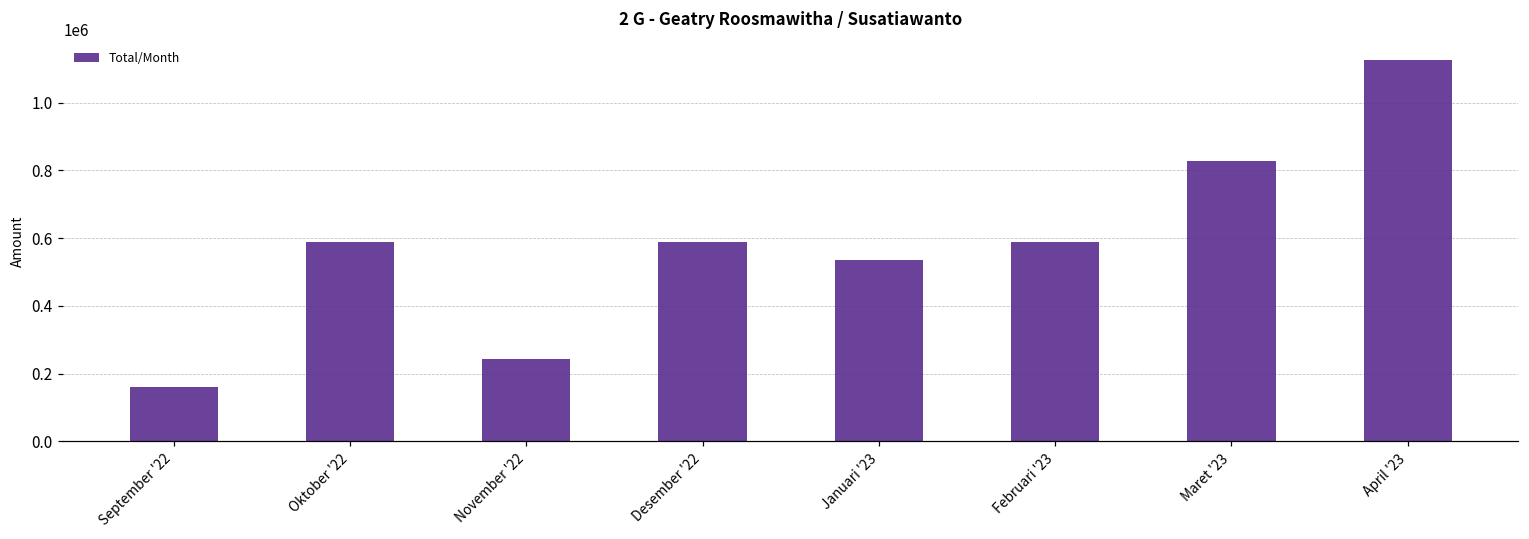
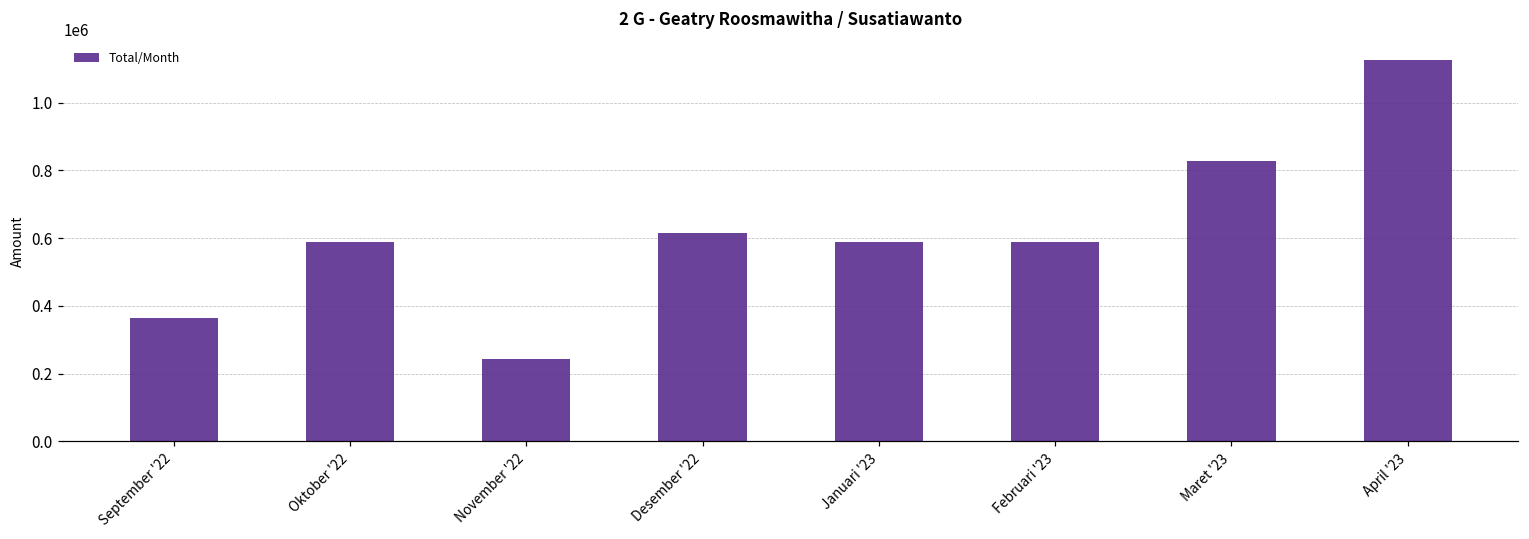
September '22: 160000 -> 360000
Desember '22: 590000 -> 610000
Januari '23: 540000 -> 590000
